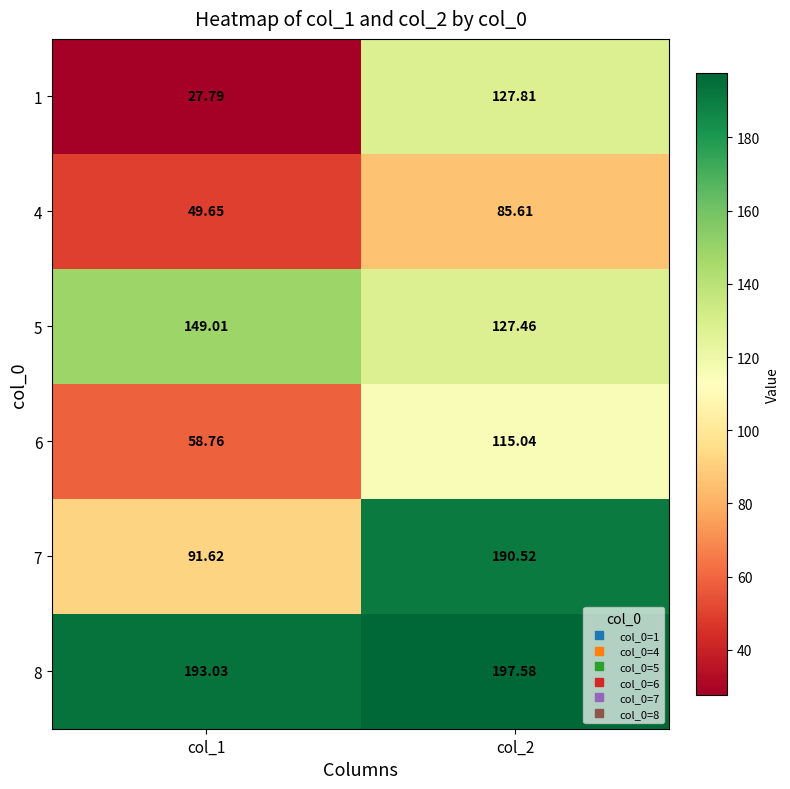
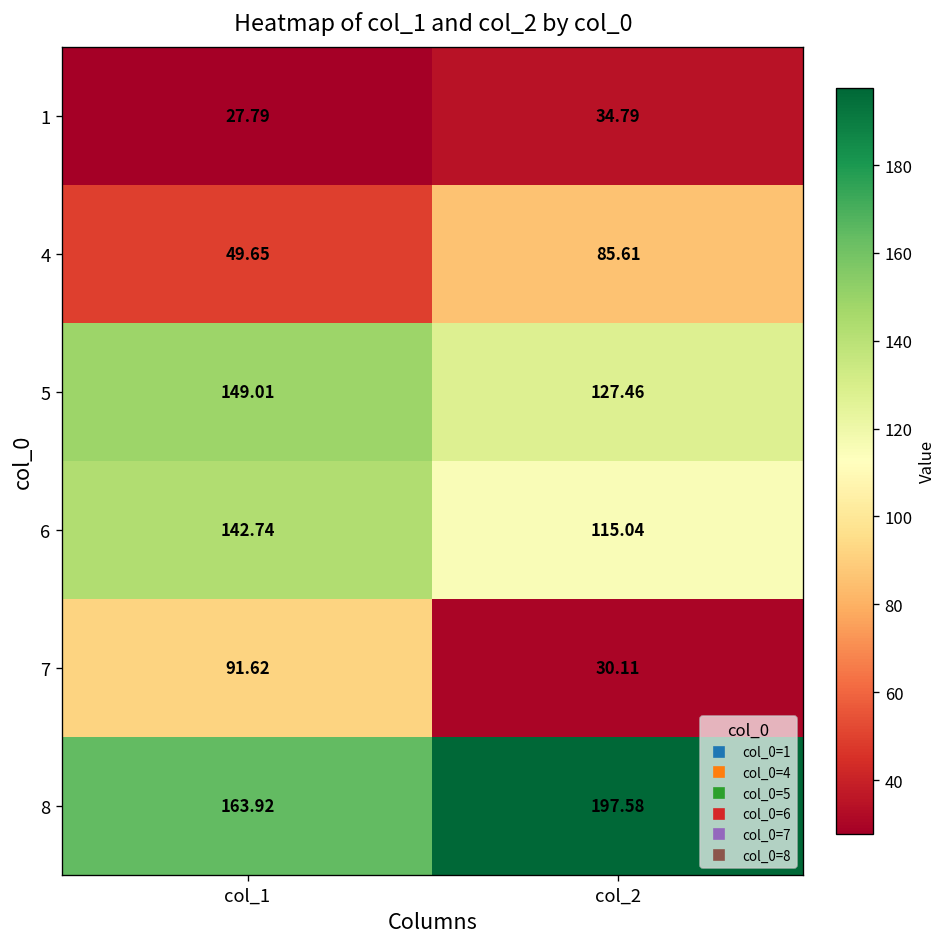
1, col_2: 127.81 -> 34.79
6, col_1: 58.76 -> 142.74
7, col_2: 190.52 -> 30.11
8, col_1: 193.03 -> 163.92
